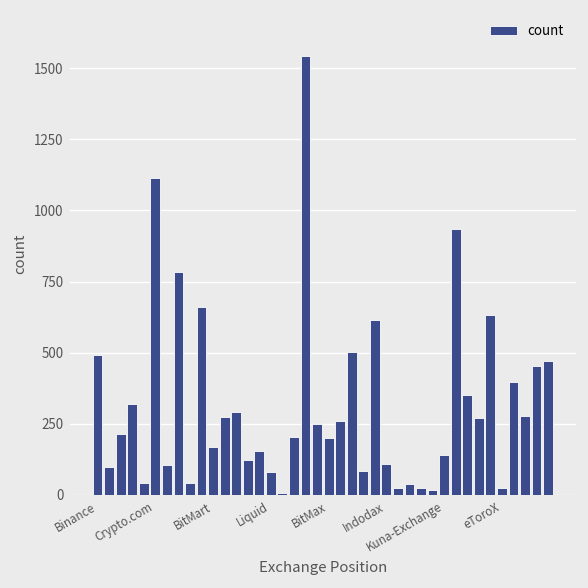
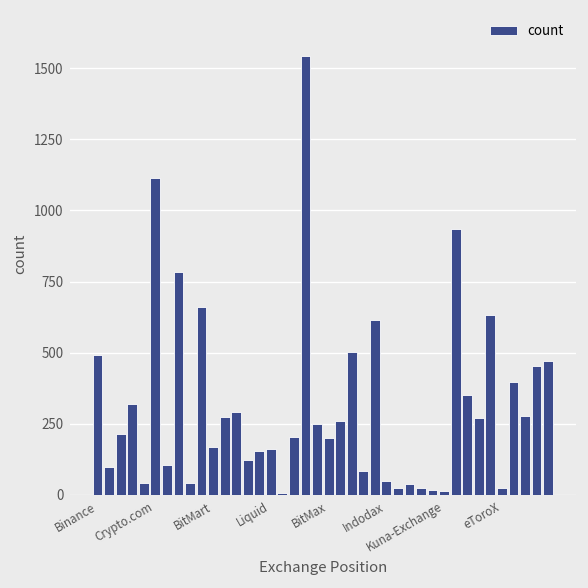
Liquid: 80 -> 160
Indodax: 110 -> 50
Kuna-Exchange: 140 -> 20
